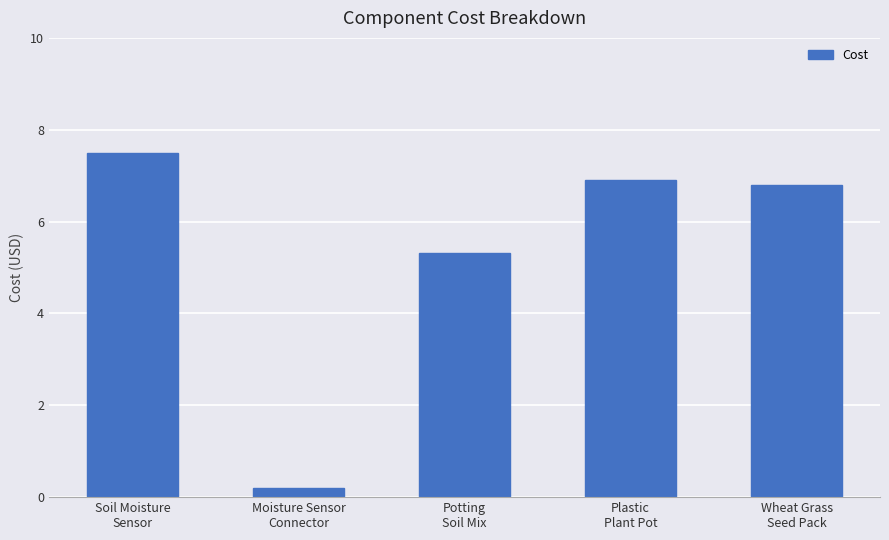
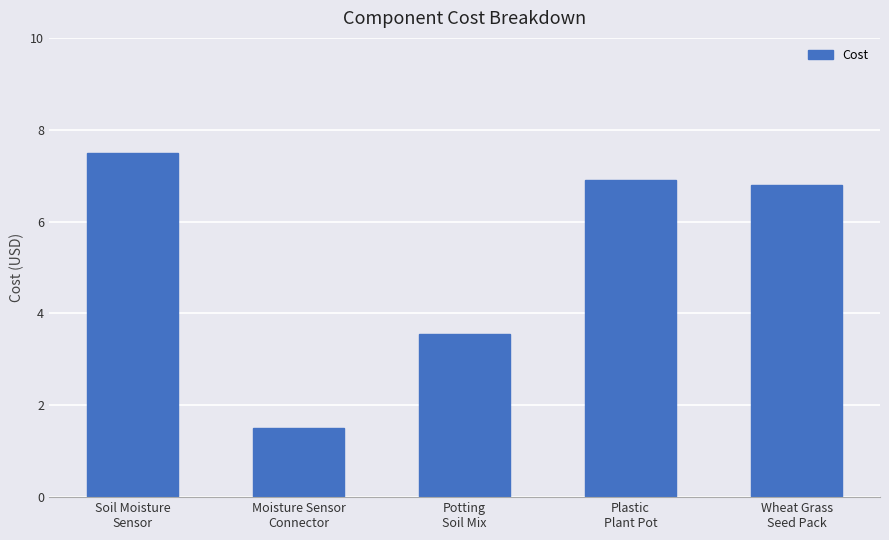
Moisture Sensor Connector: 0.2 -> 1.5
Potting Soil Mix: 5.3 -> 3.6
